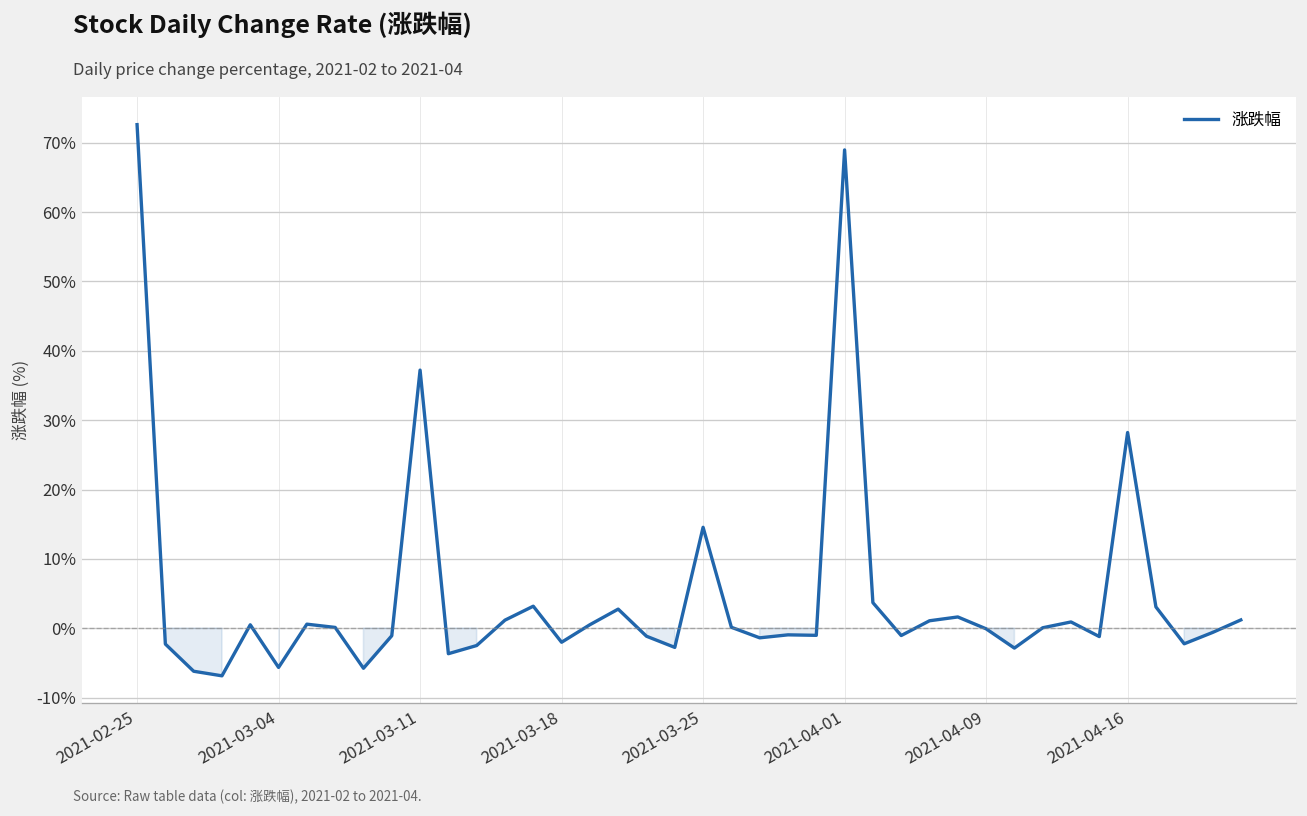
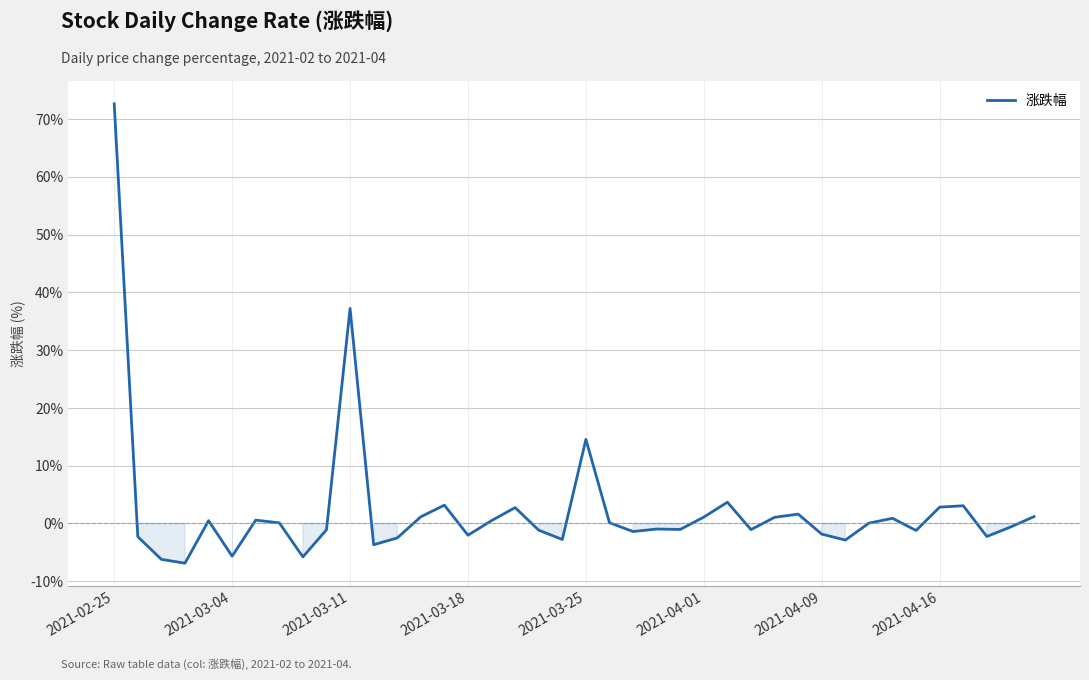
2021-04-01: 69% -> 1%
2021-04-09: 0% -> -2%
2021-04-16: 28% -> 3%
